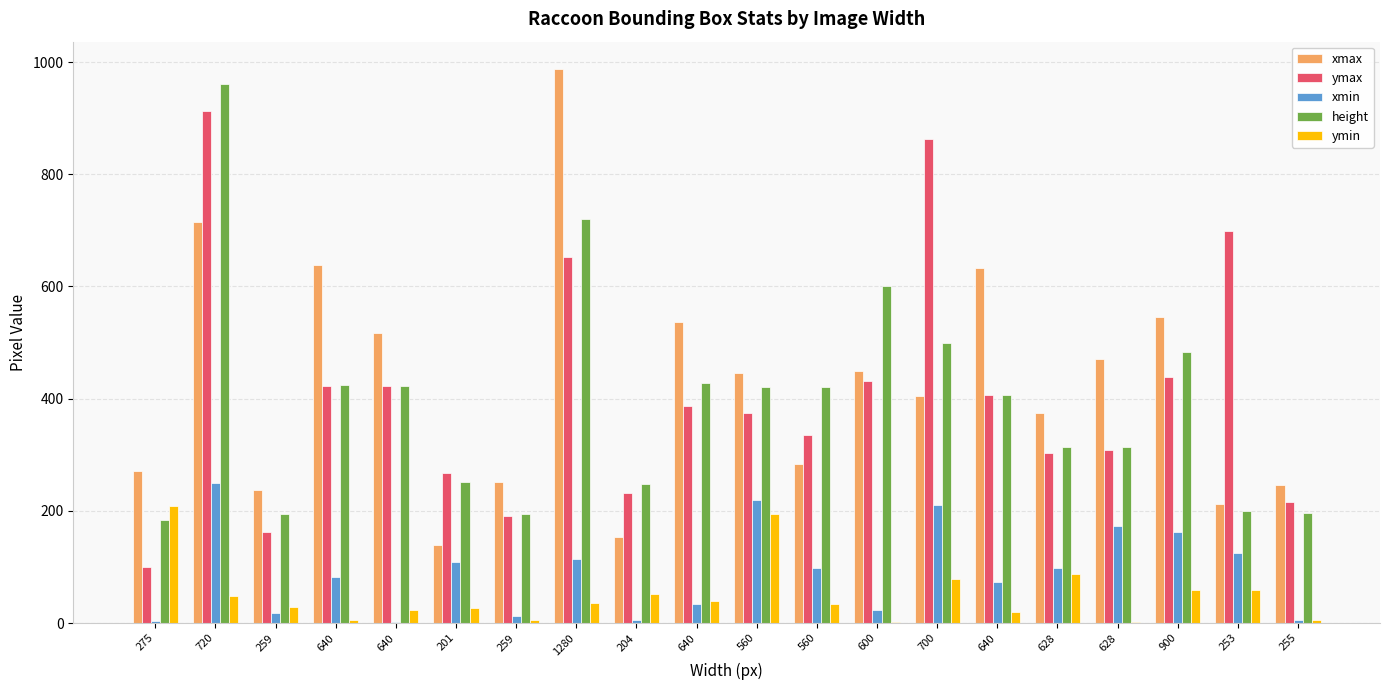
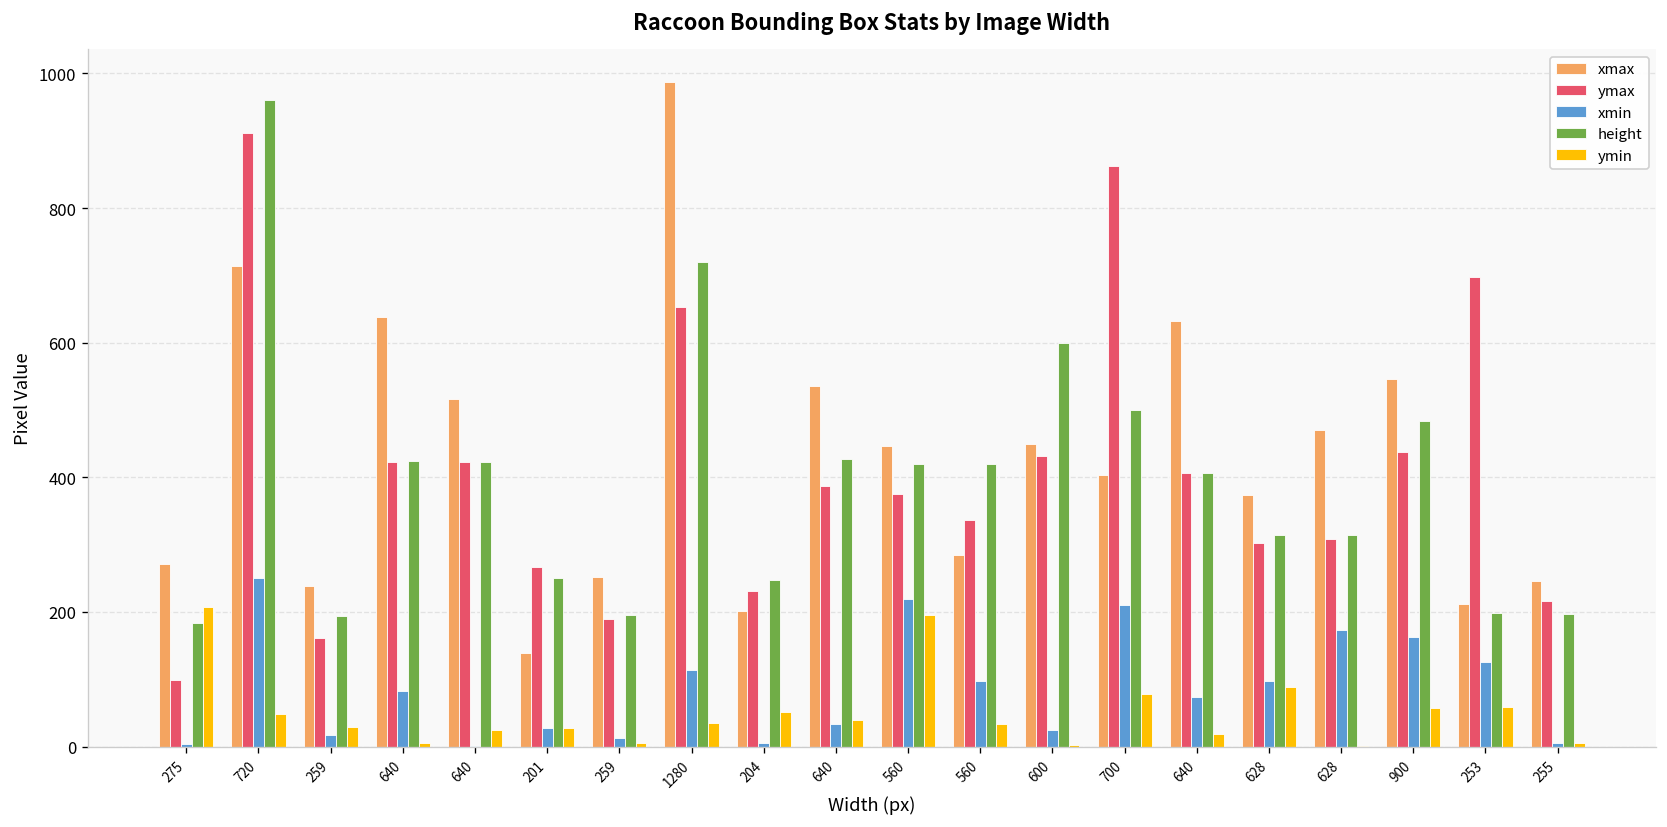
xmin, 201: 110 -> 30
xmax, 204: 150 -> 200
